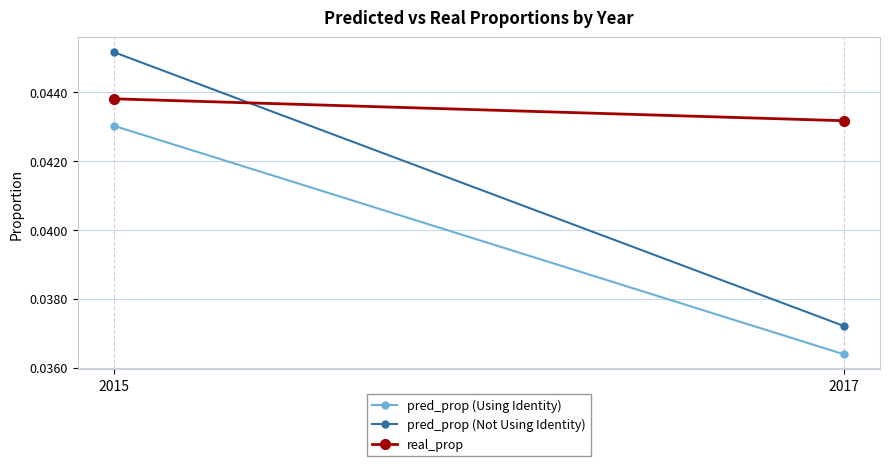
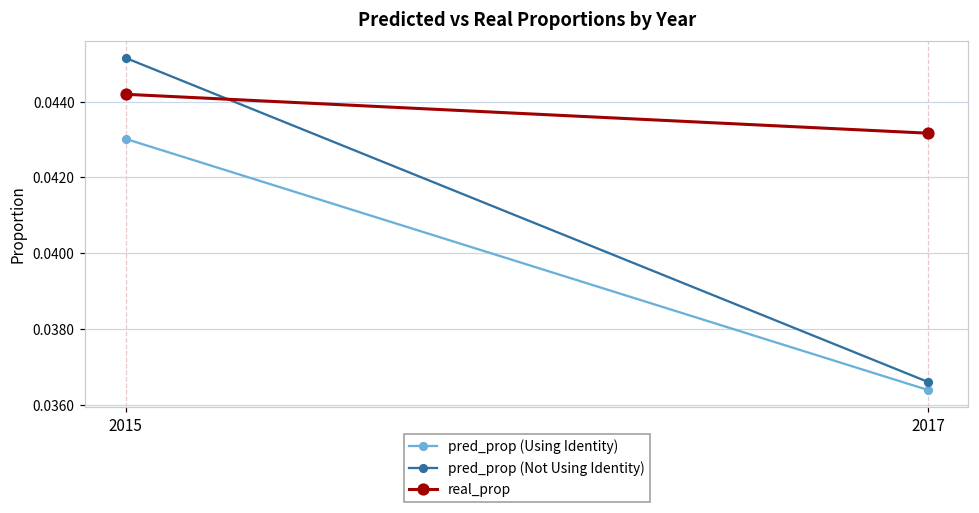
real_prop, 2015: 0.0438 -> 0.0442
pred_prop (Not Using Identity), 2017: 0.0372 -> 0.0366
